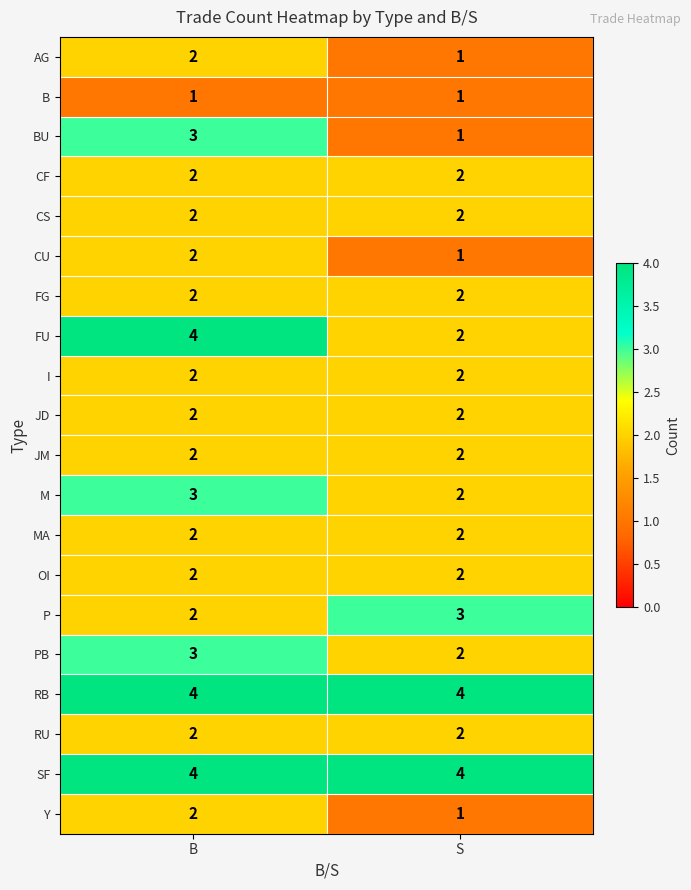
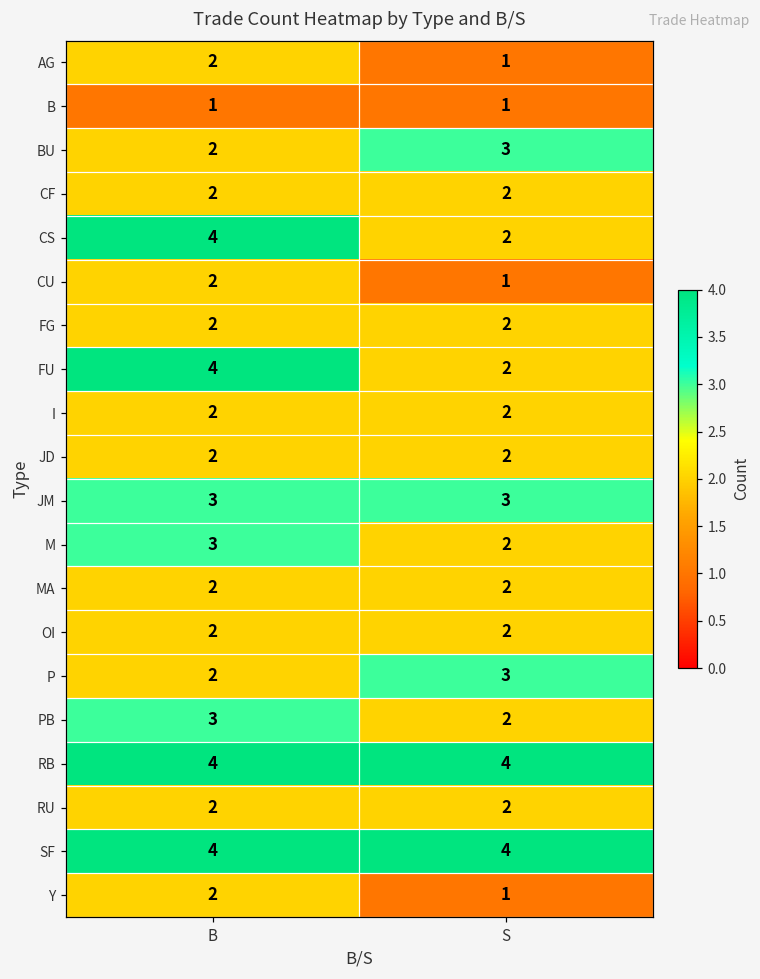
BU, B: 3 -> 2
BU, S: 1 -> 3
CS, B: 2 -> 4
JM, B: 2 -> 3
JM, S: 2 -> 3
